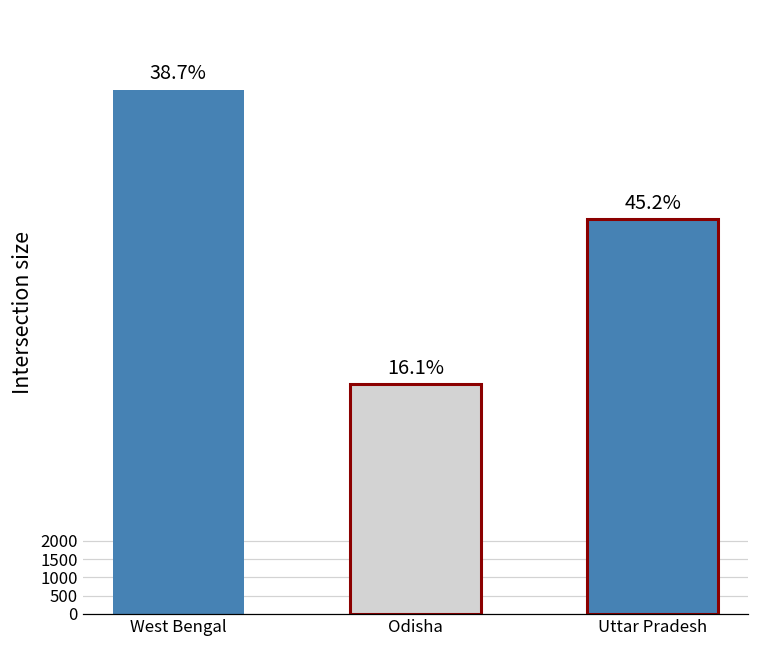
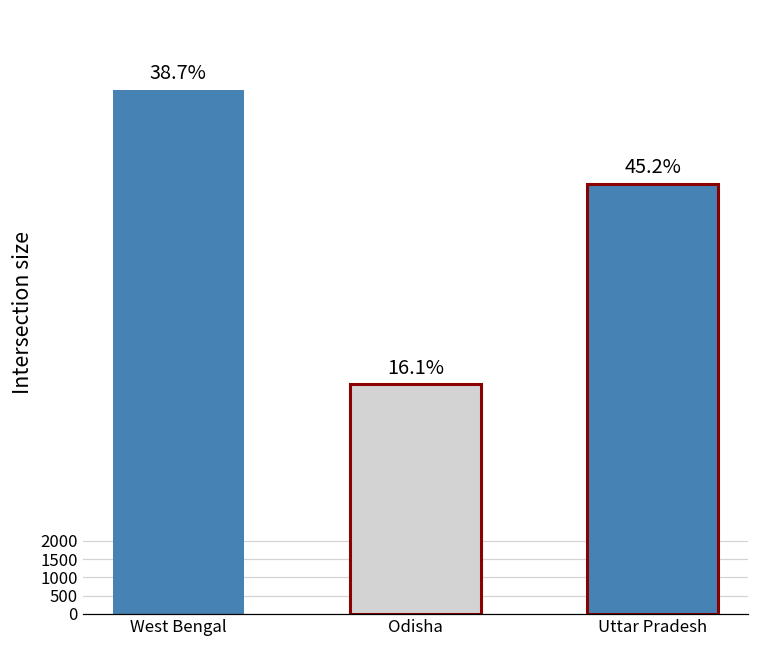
Uttar Pradesh: 10800 -> 11800
